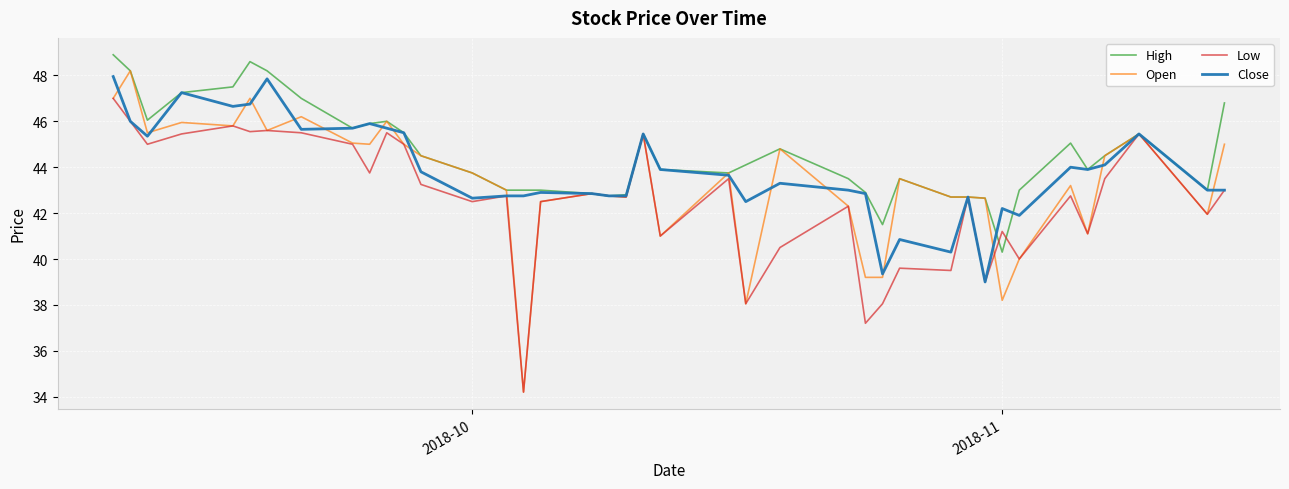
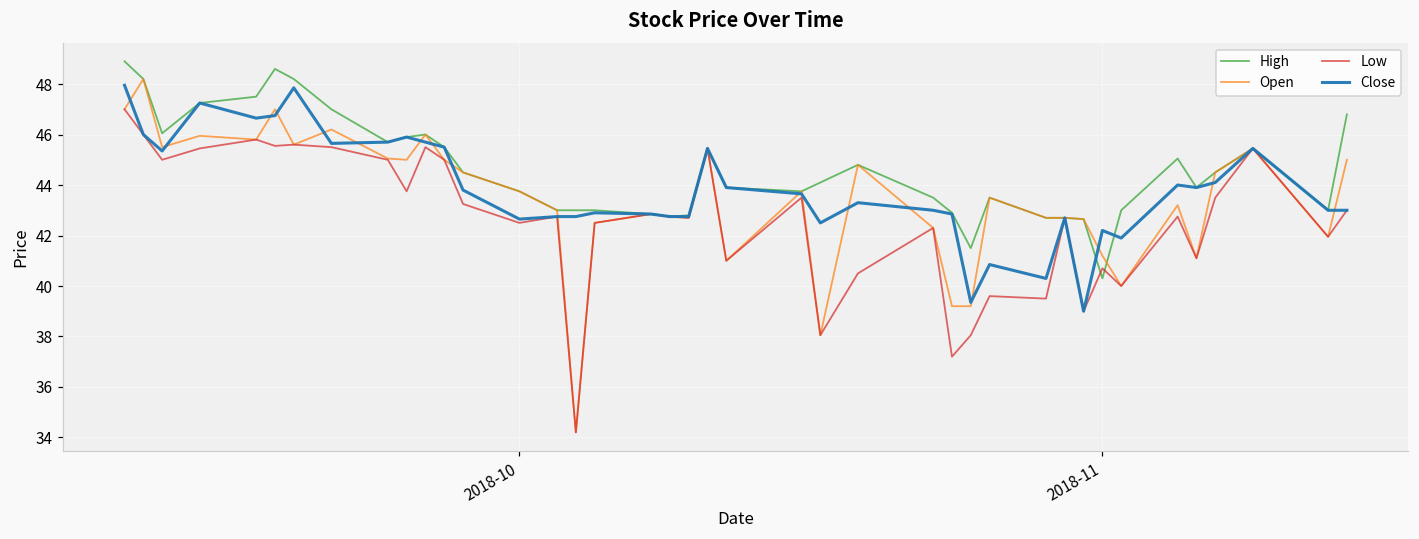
Open, 2018-11: 38.2 -> 41.2
Low, 2018-11: 41.2 -> 40.7
